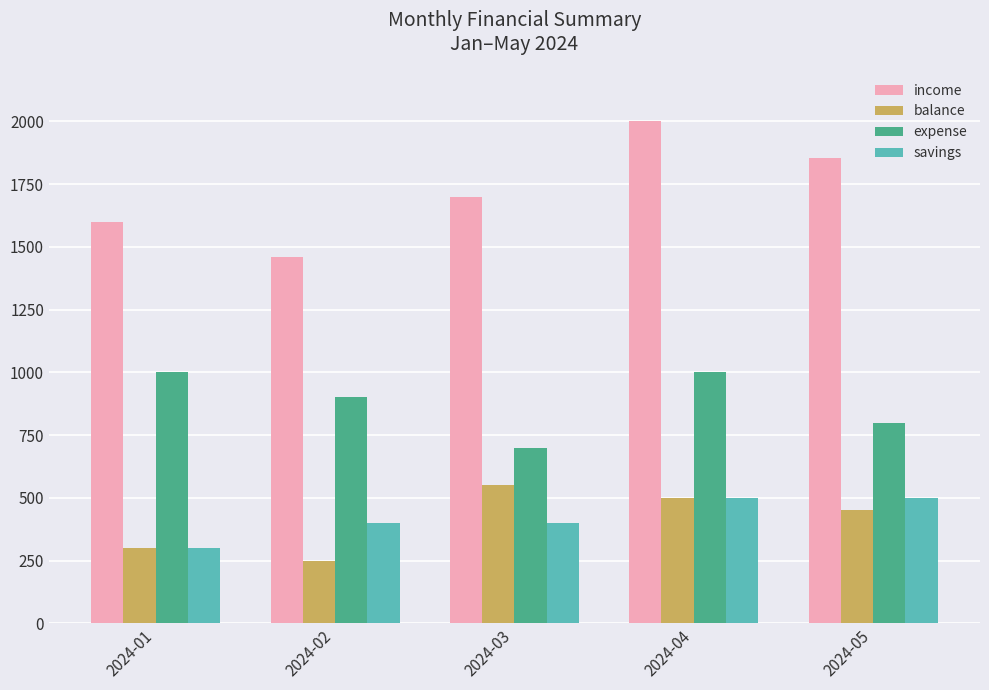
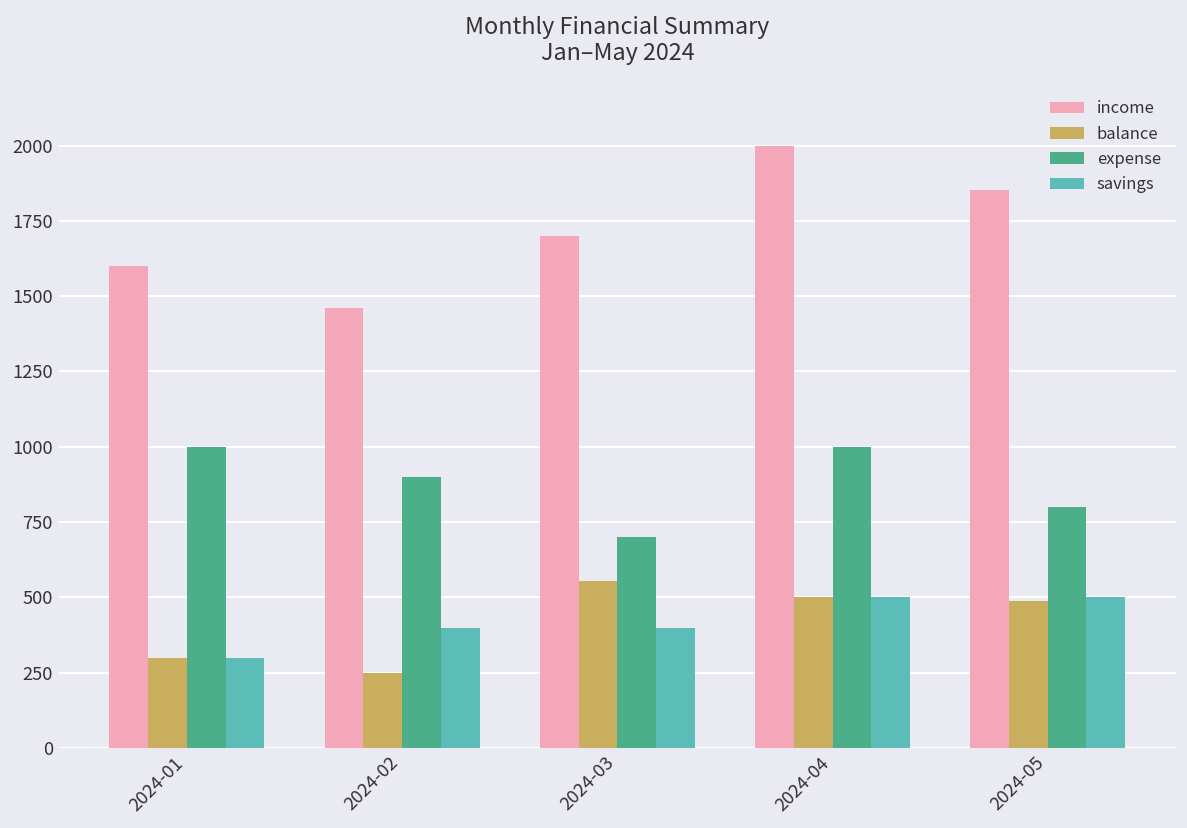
balance, 2024-05: 450 -> 490
